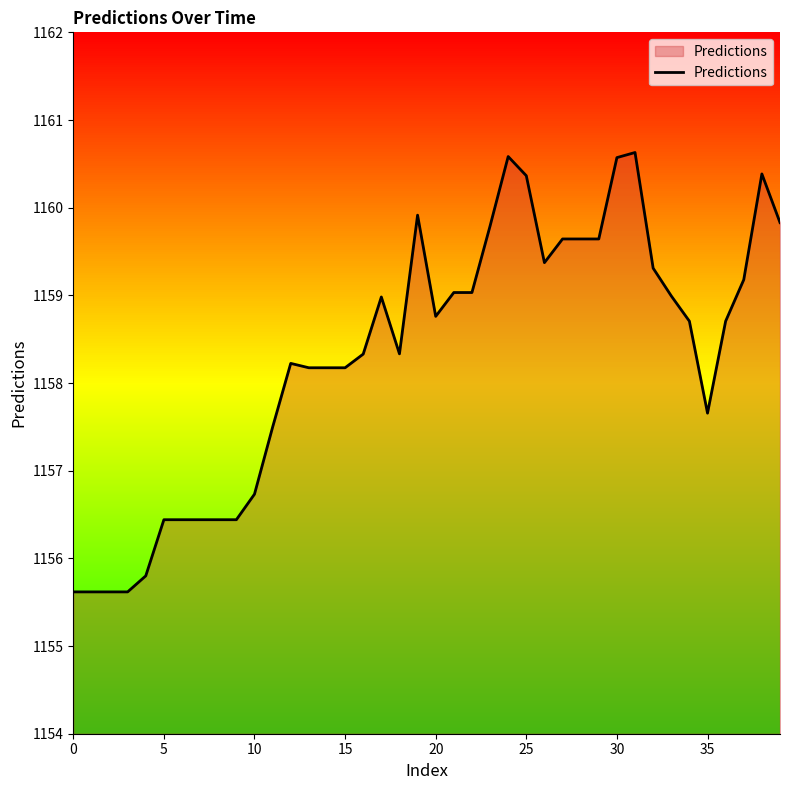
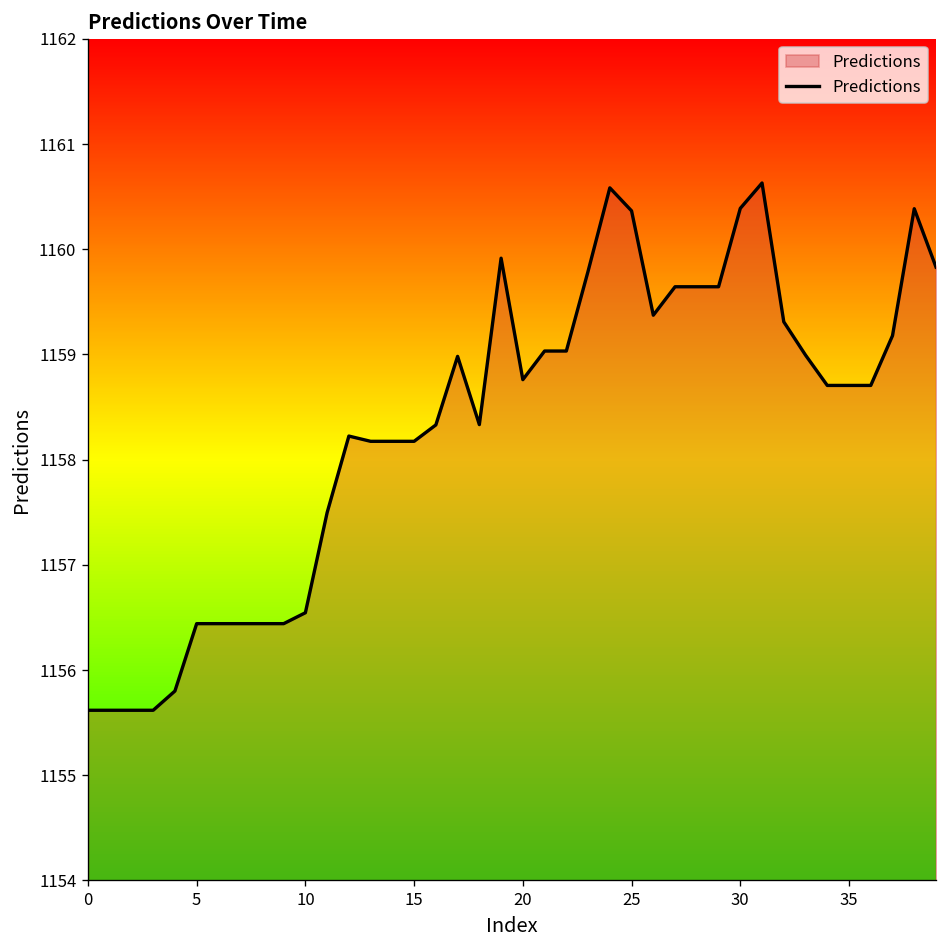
10: 1156.7 -> 1156.5
30: 1160.6 -> 1160.4
35: 1157.7 -> 1158.7
